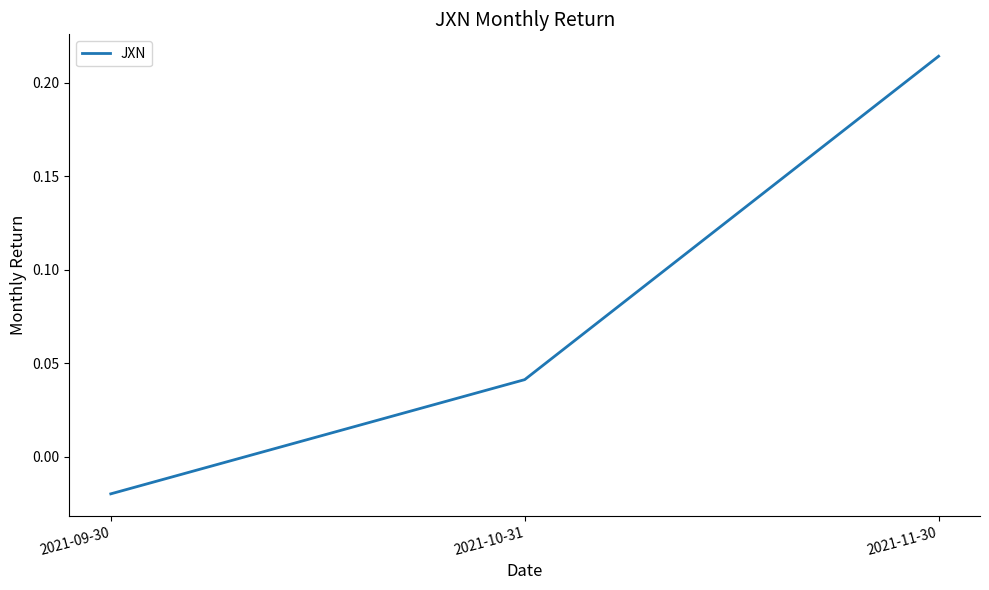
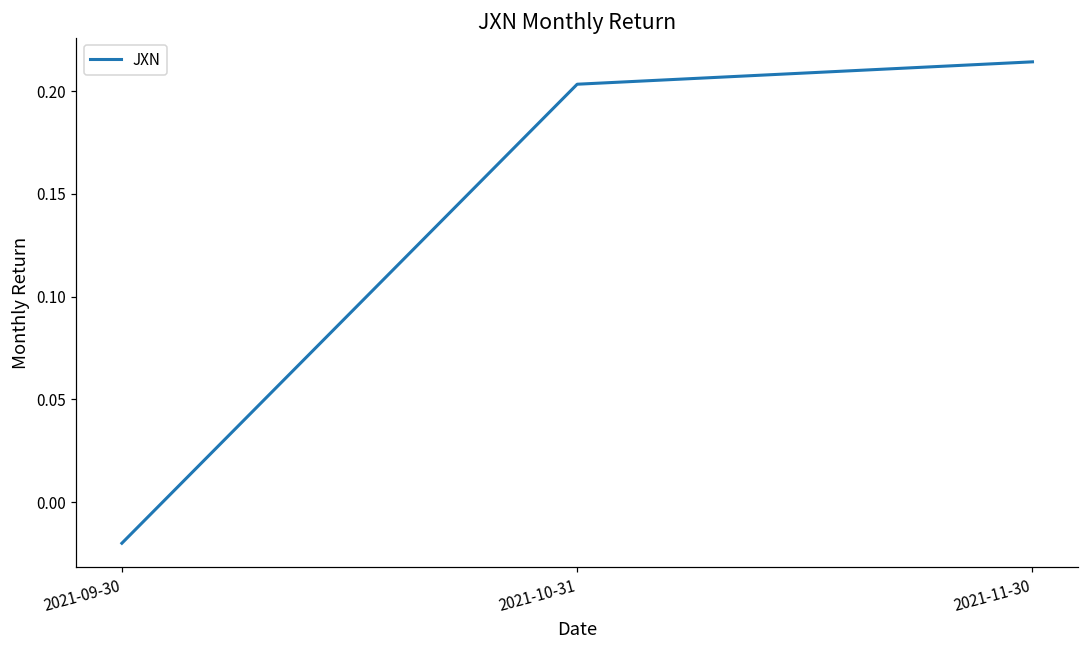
2021-10-31: 0.041 -> 0.203
